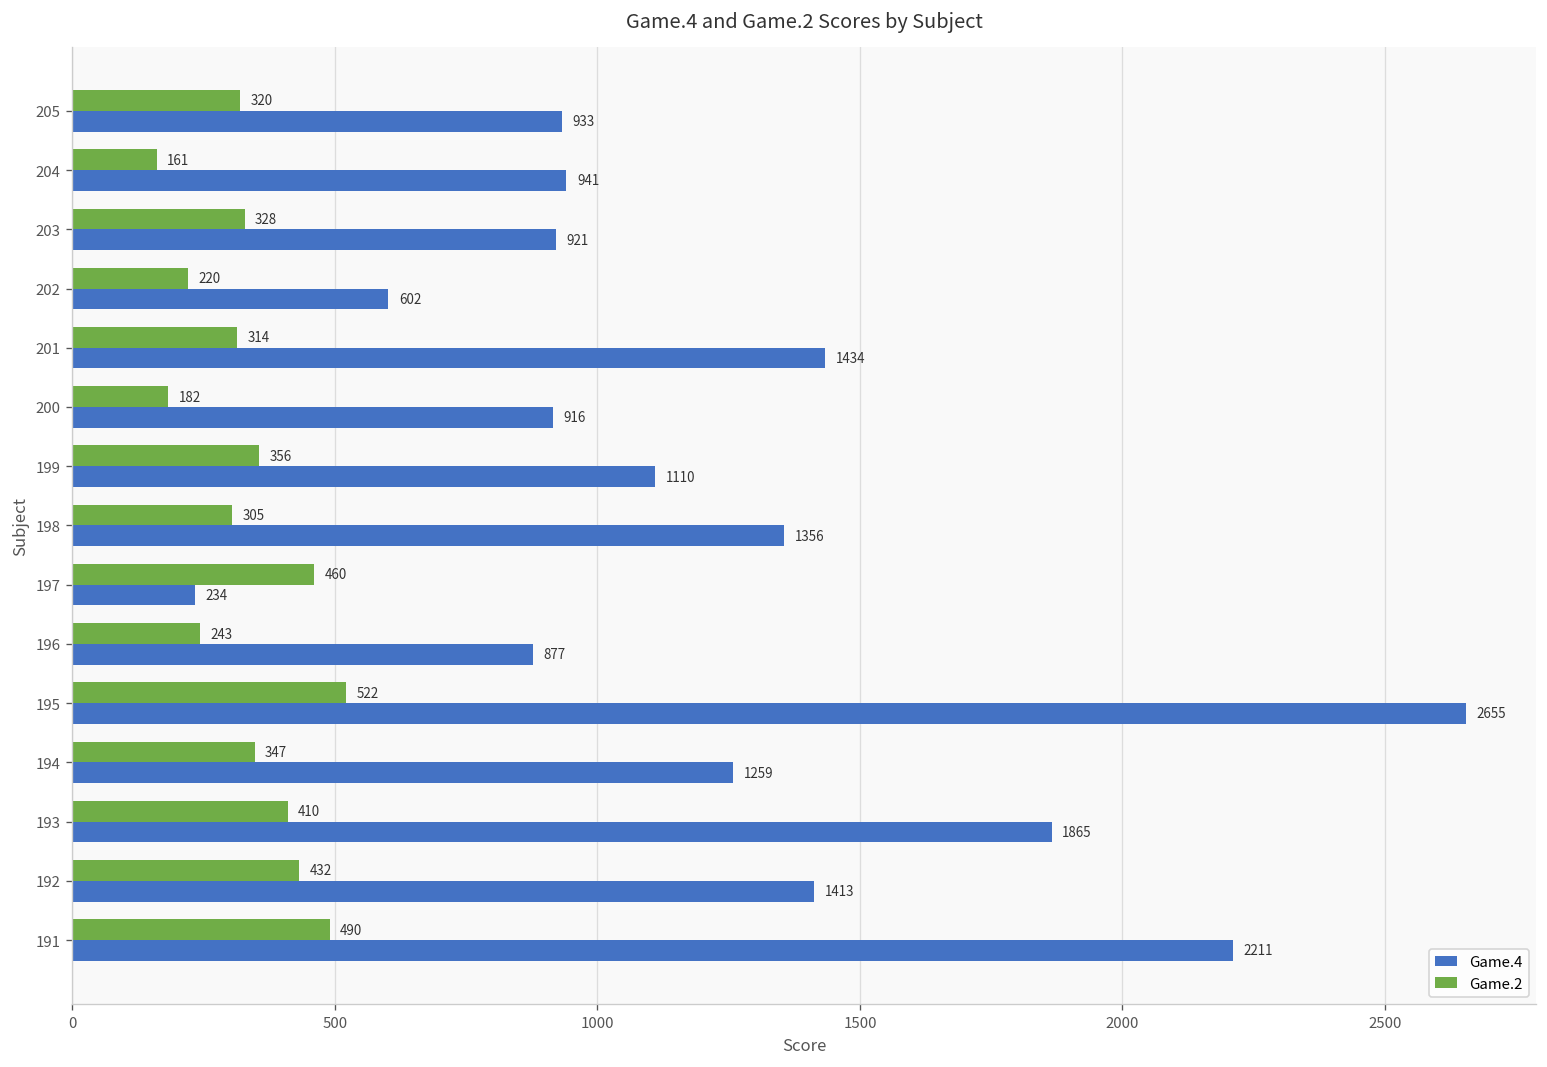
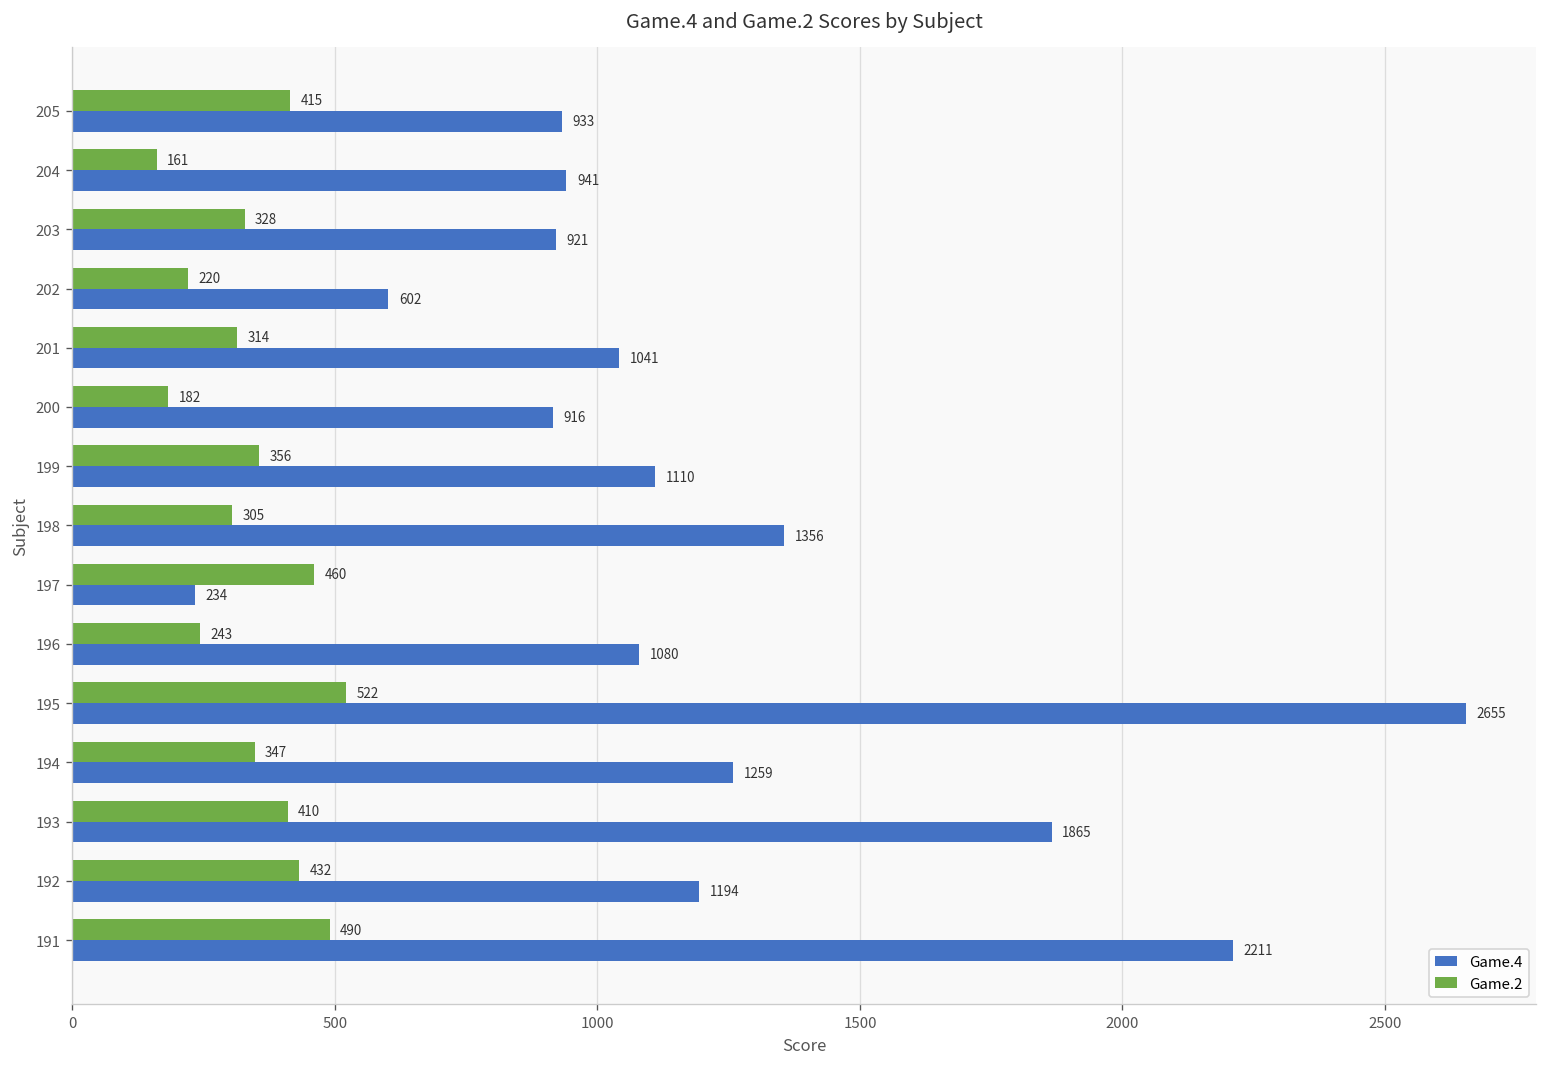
Game.2, 205: 320 -> 415
Game.4, 201: 1434 -> 1041
Game.4, 196: 877 -> 1080
Game.4, 192: 1413 -> 1194
